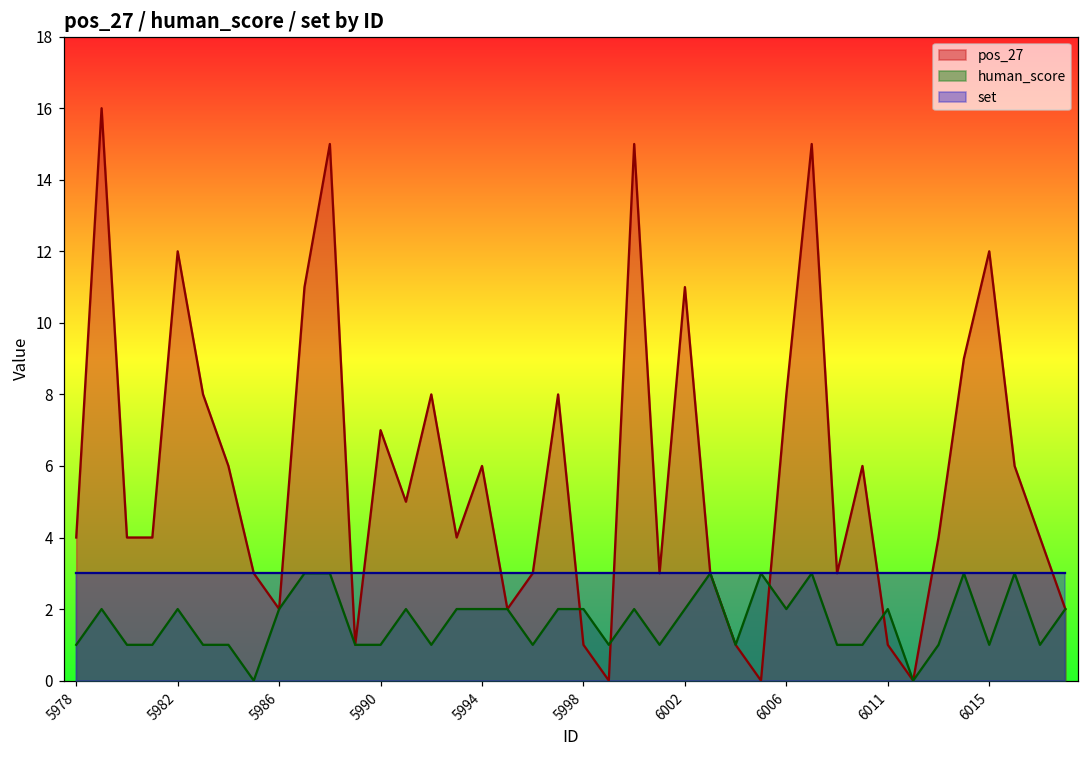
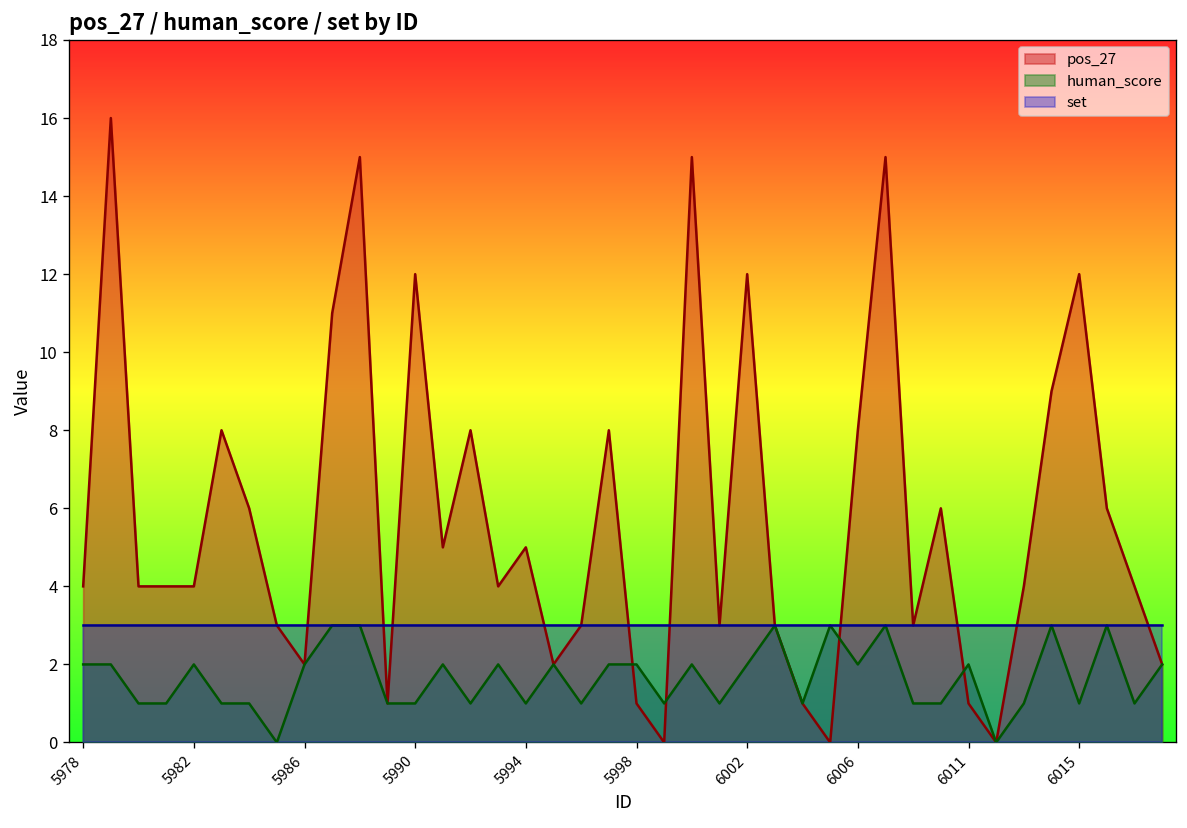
human_score, 5978: 1 -> 2
pos_27, 5982: 12 -> 4
pos_27, 5990: 7 -> 12
pos_27, 5994: 6 -> 5
human_score, 5994: 2 -> 1
pos_27, 6002: 11 -> 12
